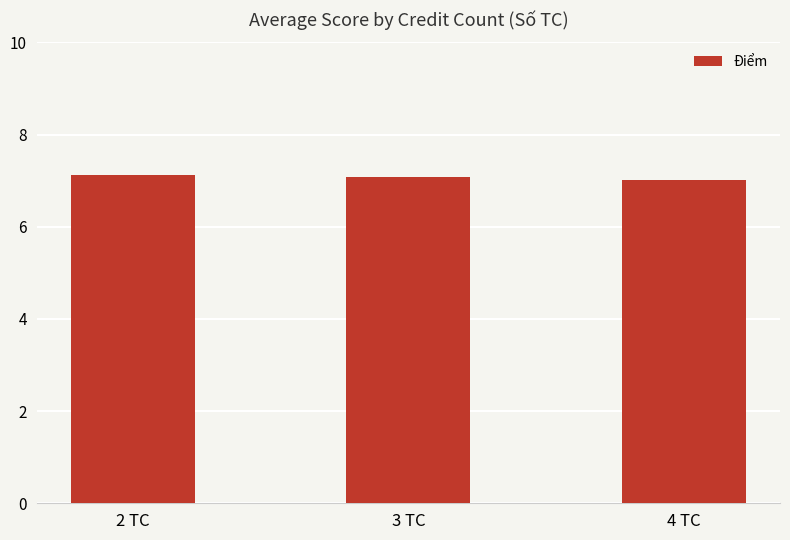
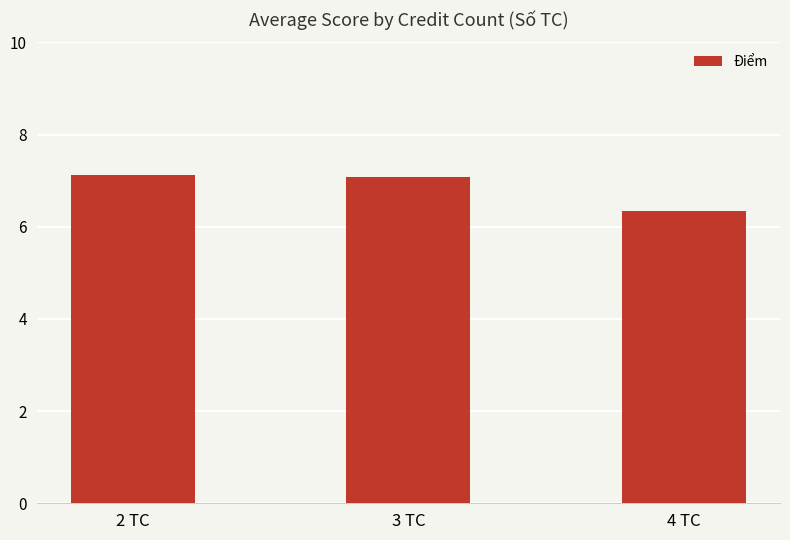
4 TC: 7.0 -> 6.4
